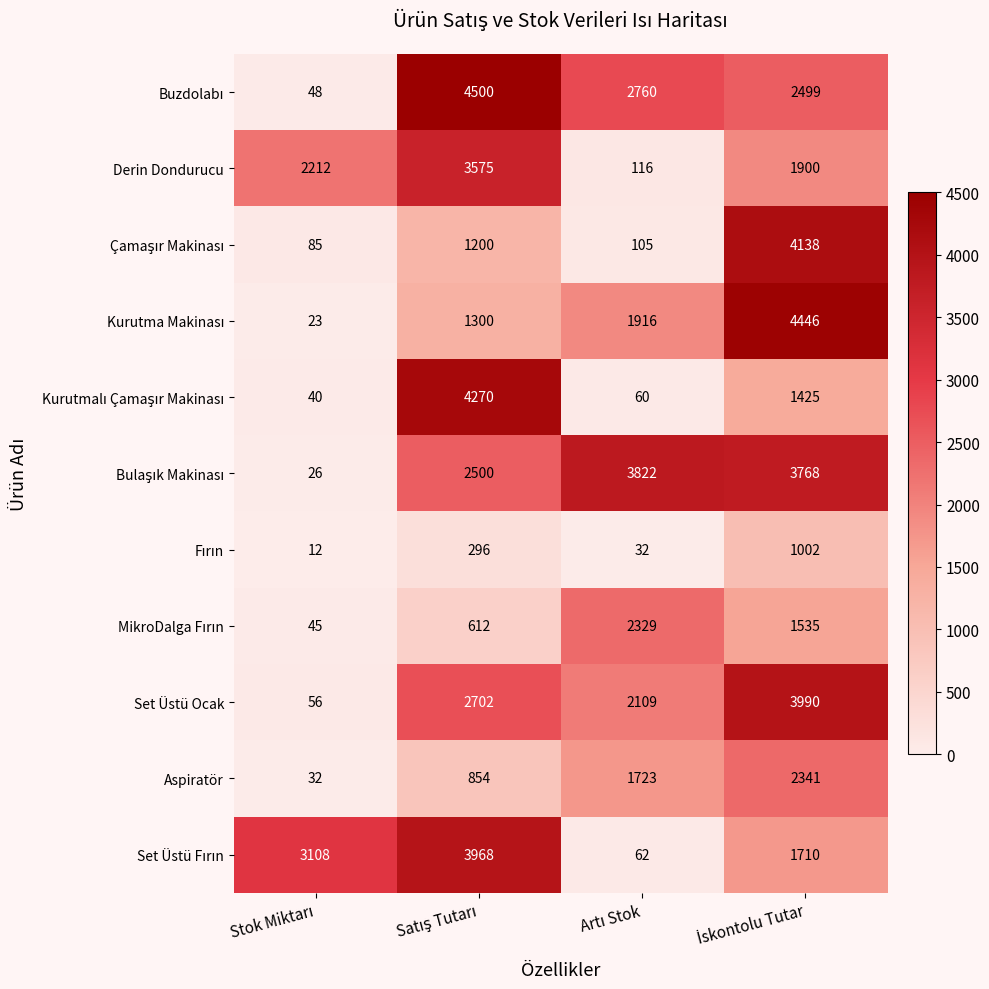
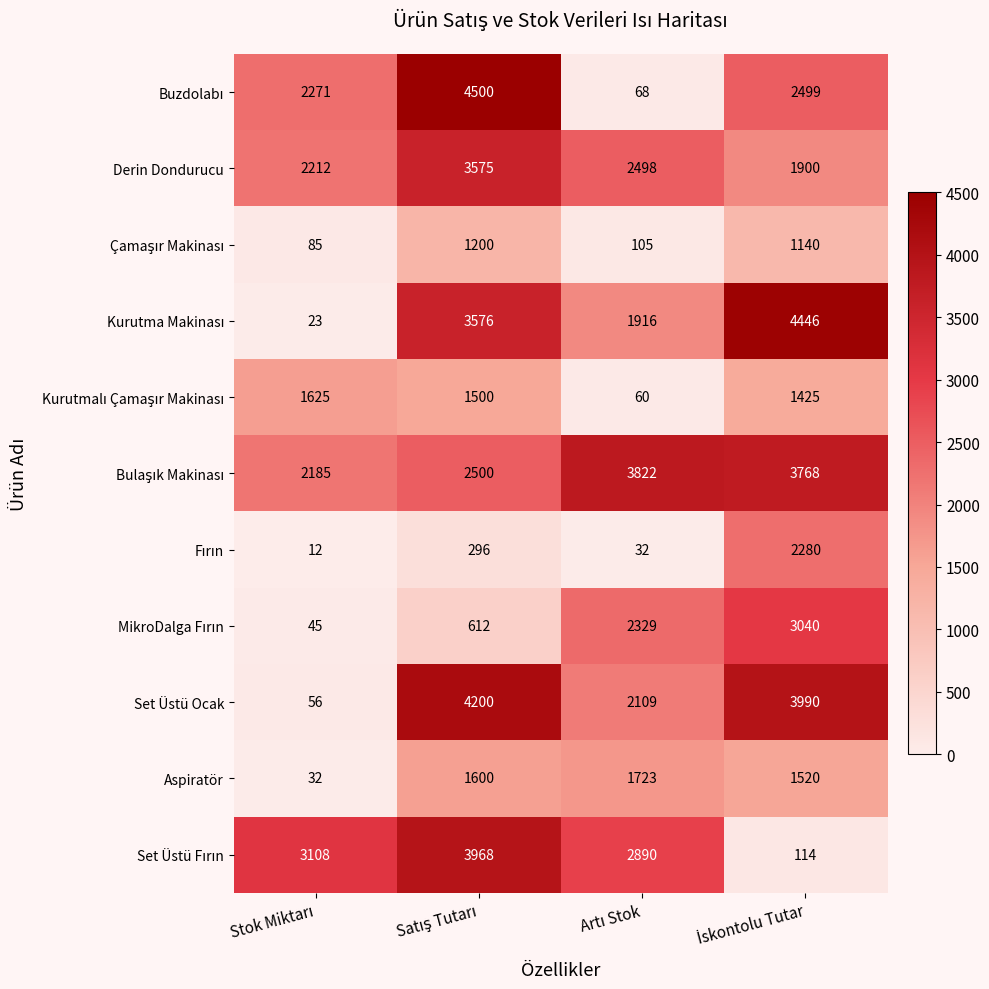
Buzdolabı, Stok Miktarı: 48 -> 2271
Buzdolabı, Artı Stok: 2760 -> 68
Derin Dondurucu, Artı Stok: 116 -> 2498
Çamaşır Makinası, İskontolu Tutar: 4138 -> 1140
Kurutma Makinası, Satış Tutarı: 1300 -> 3576
Kurutmalı Çamaşır Makinası, Stok Miktarı: 40 -> 1625
Kurutmalı Çamaşır Makinası, Satış Tutarı: 4270 -> 1500
Bulaşık Makinası, Stok Miktarı: 26 -> 2185
Fırın, İskontolu Tutar: 1002 -> 2280
MikroDalga Fırın, İskontolu Tutar: 1535 -> 3040
Set Üstü Ocak, Satış Tutarı: 2702 -> 4200
Aspiratör, Satış Tutarı: 854 -> 1600
Aspiratör, İskontolu Tutar: 2341 -> 1520
Set Üstü Fırın, Artı Stok: 62 -> 2890
Set Üstü Fırın, İskontolu Tutar: 1710 -> 114
